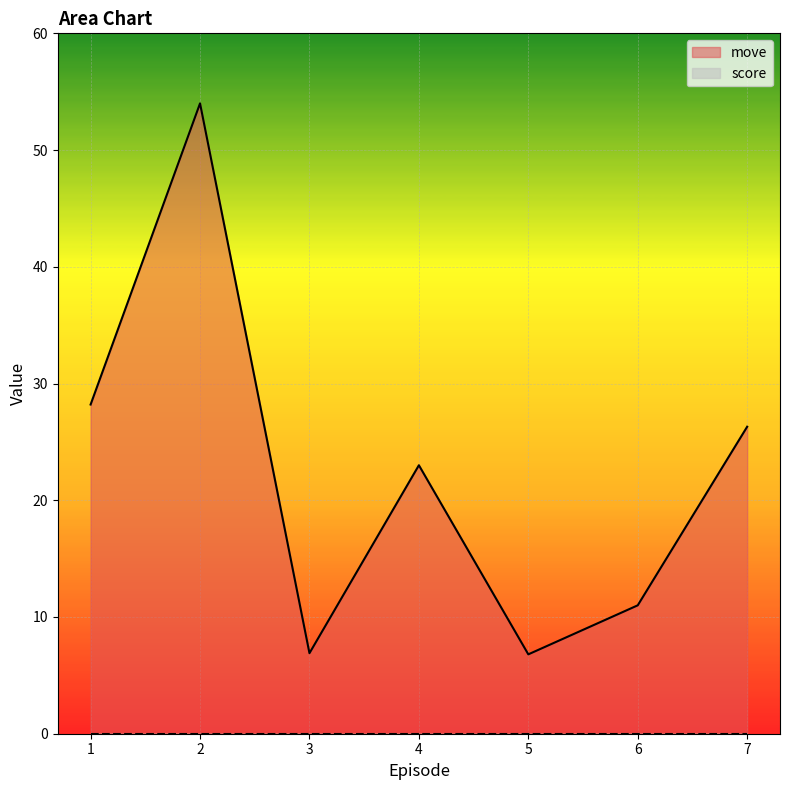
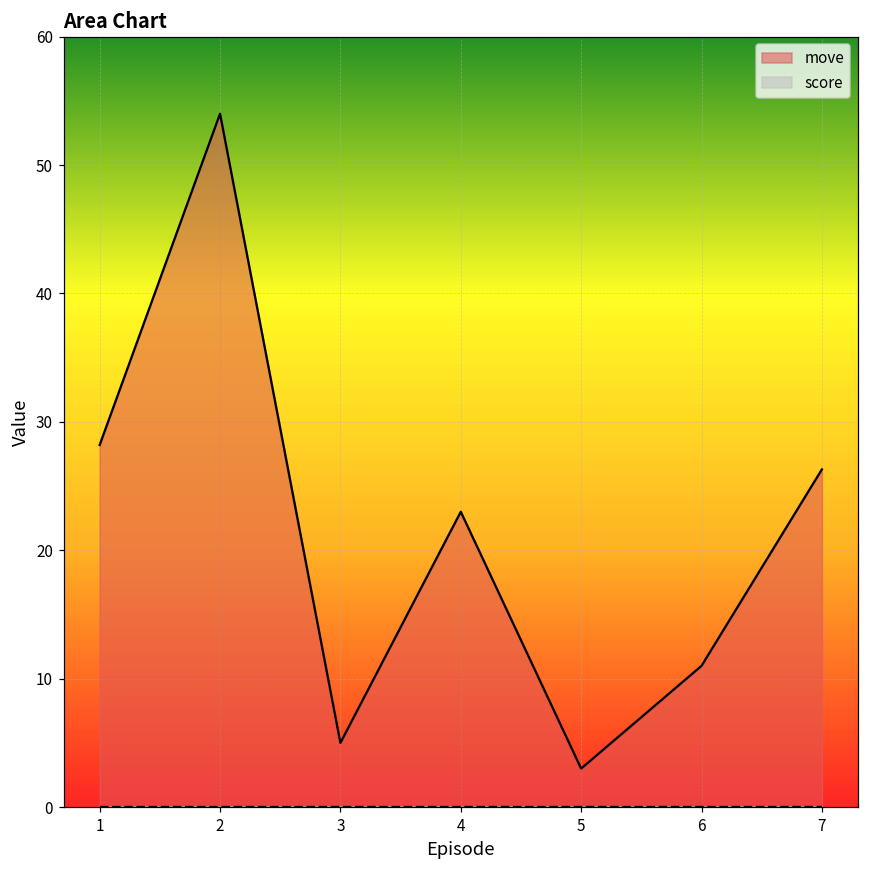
move, 3: 6.9 -> 5.0
move, 5: 6.8 -> 3.0
